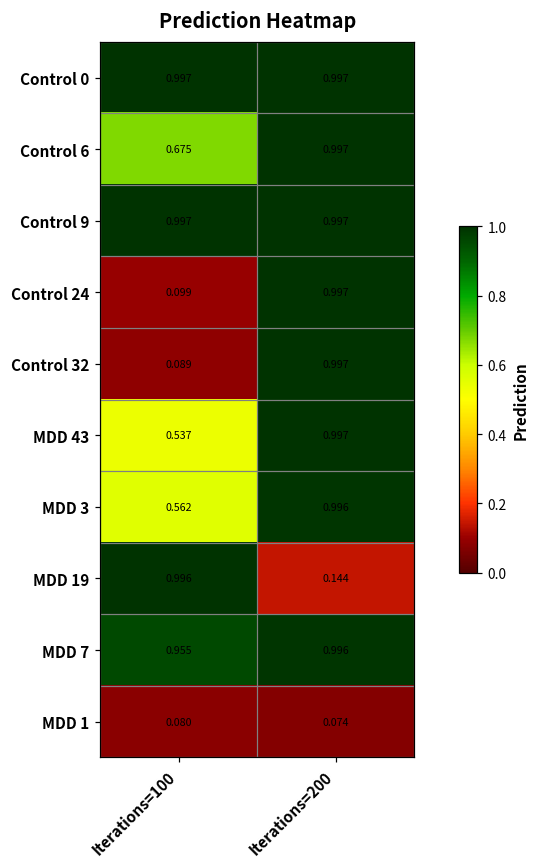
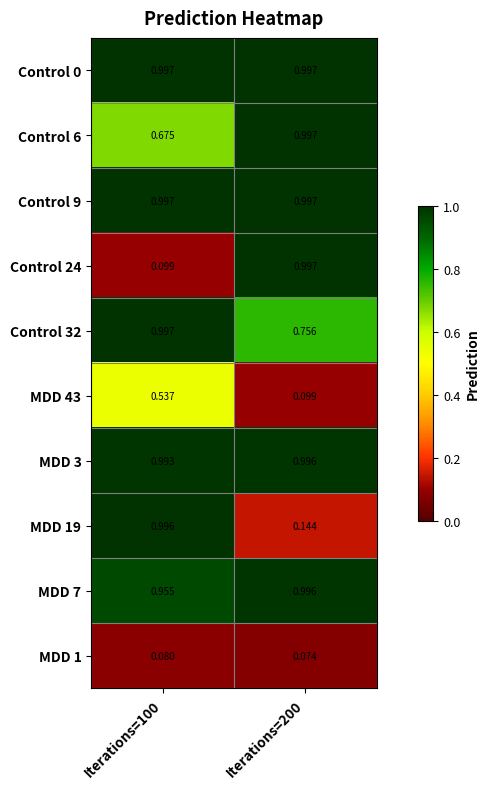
Control 32, Iterations=100: 0.089 -> 0.997
Control 32, Iterations=200: 0.997 -> 0.756
MDD 43, Iterations=200: 0.997 -> 0.099
MDD 3, Iterations=100: 0.562 -> 0.993
